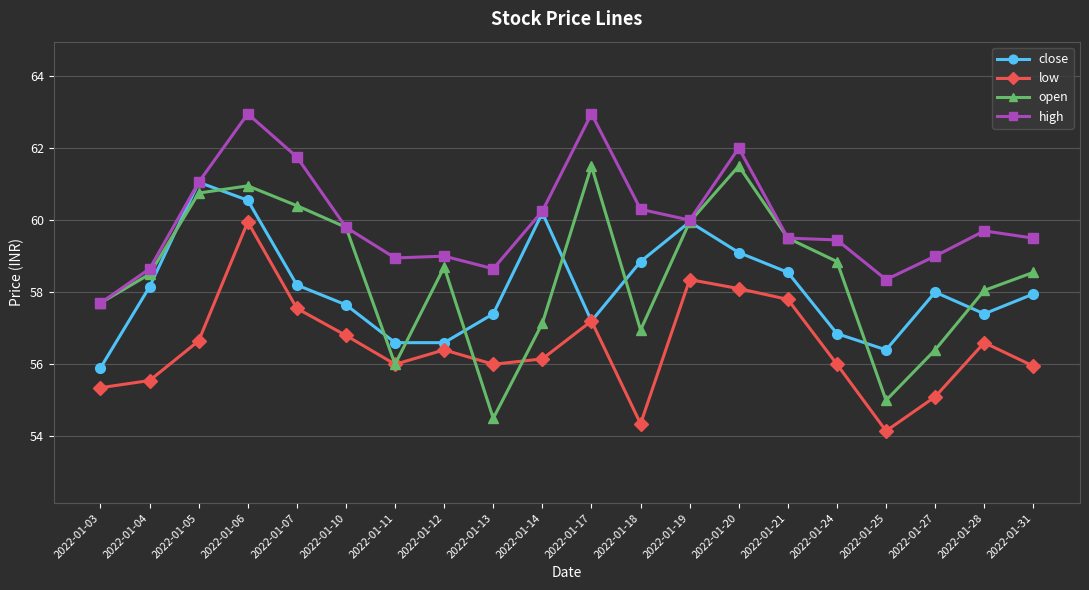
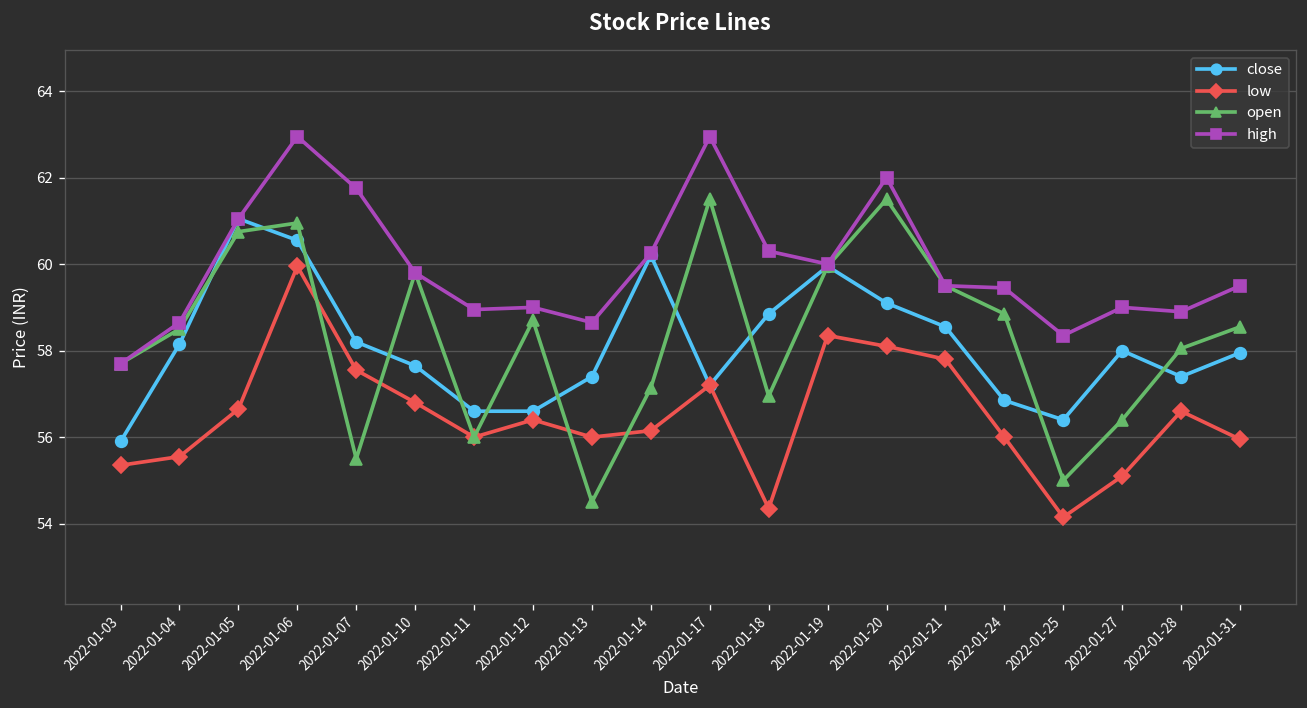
open, 2022-01-07: 60.4 -> 55.5
high, 2022-01-28: 59.7 -> 58.9
